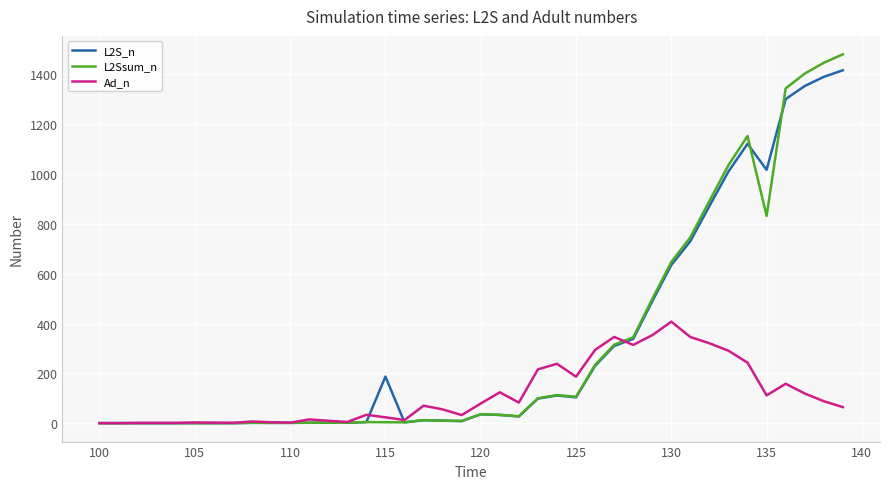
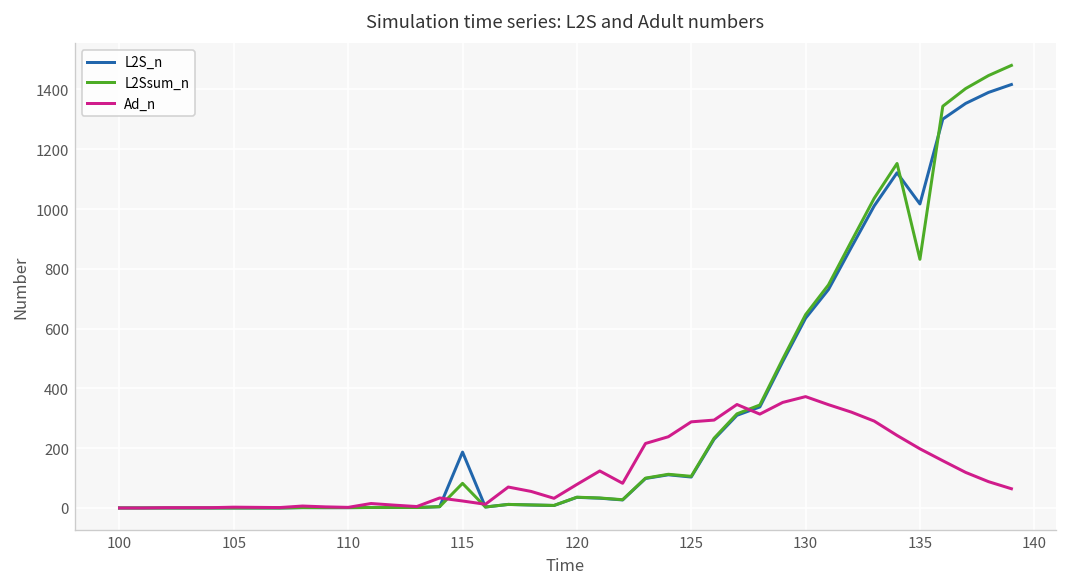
L2Ssum_n, 115: 0 -> 80
Ad_n, 125: 190 -> 290
Ad_n, 130: 410 -> 370
Ad_n, 135: 110 -> 200
